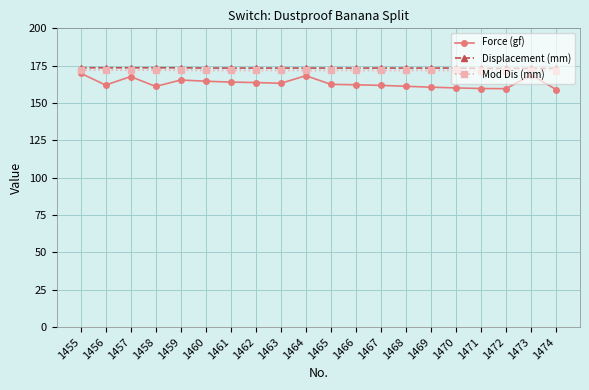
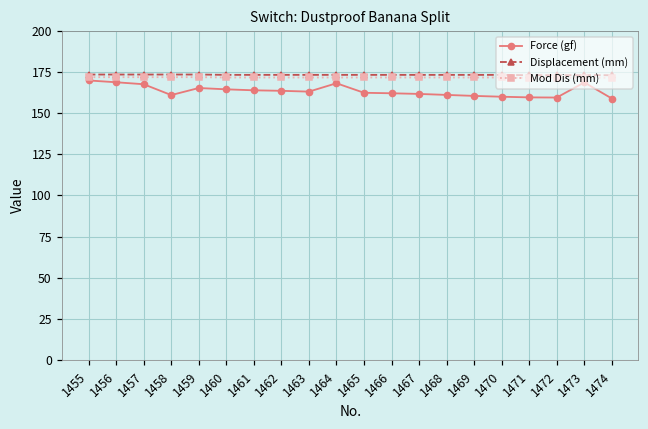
Force (gf), 1456: 162 -> 169
